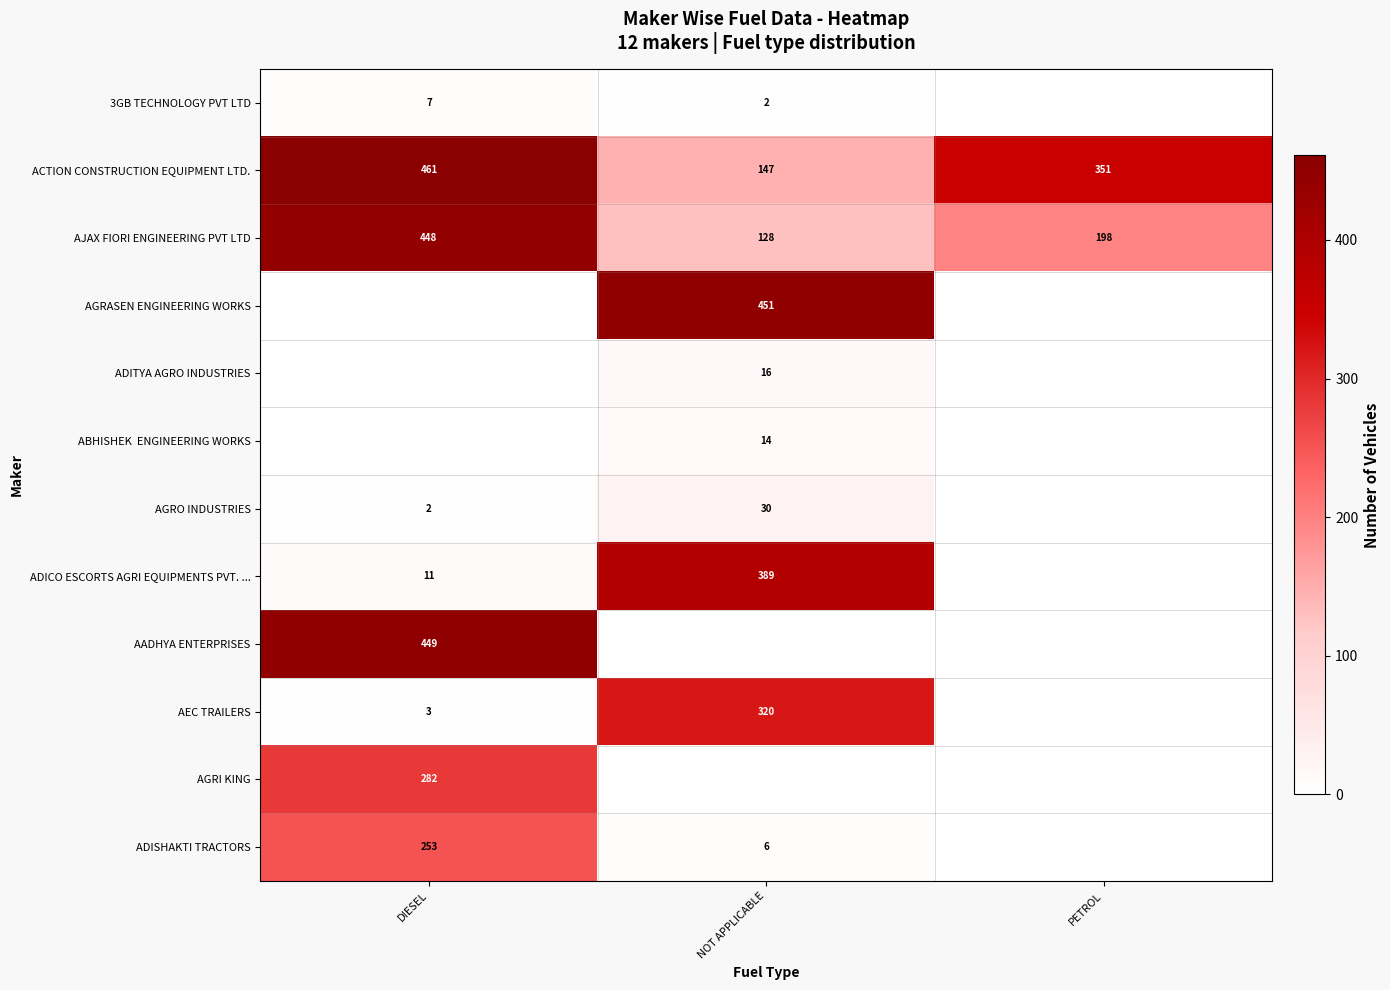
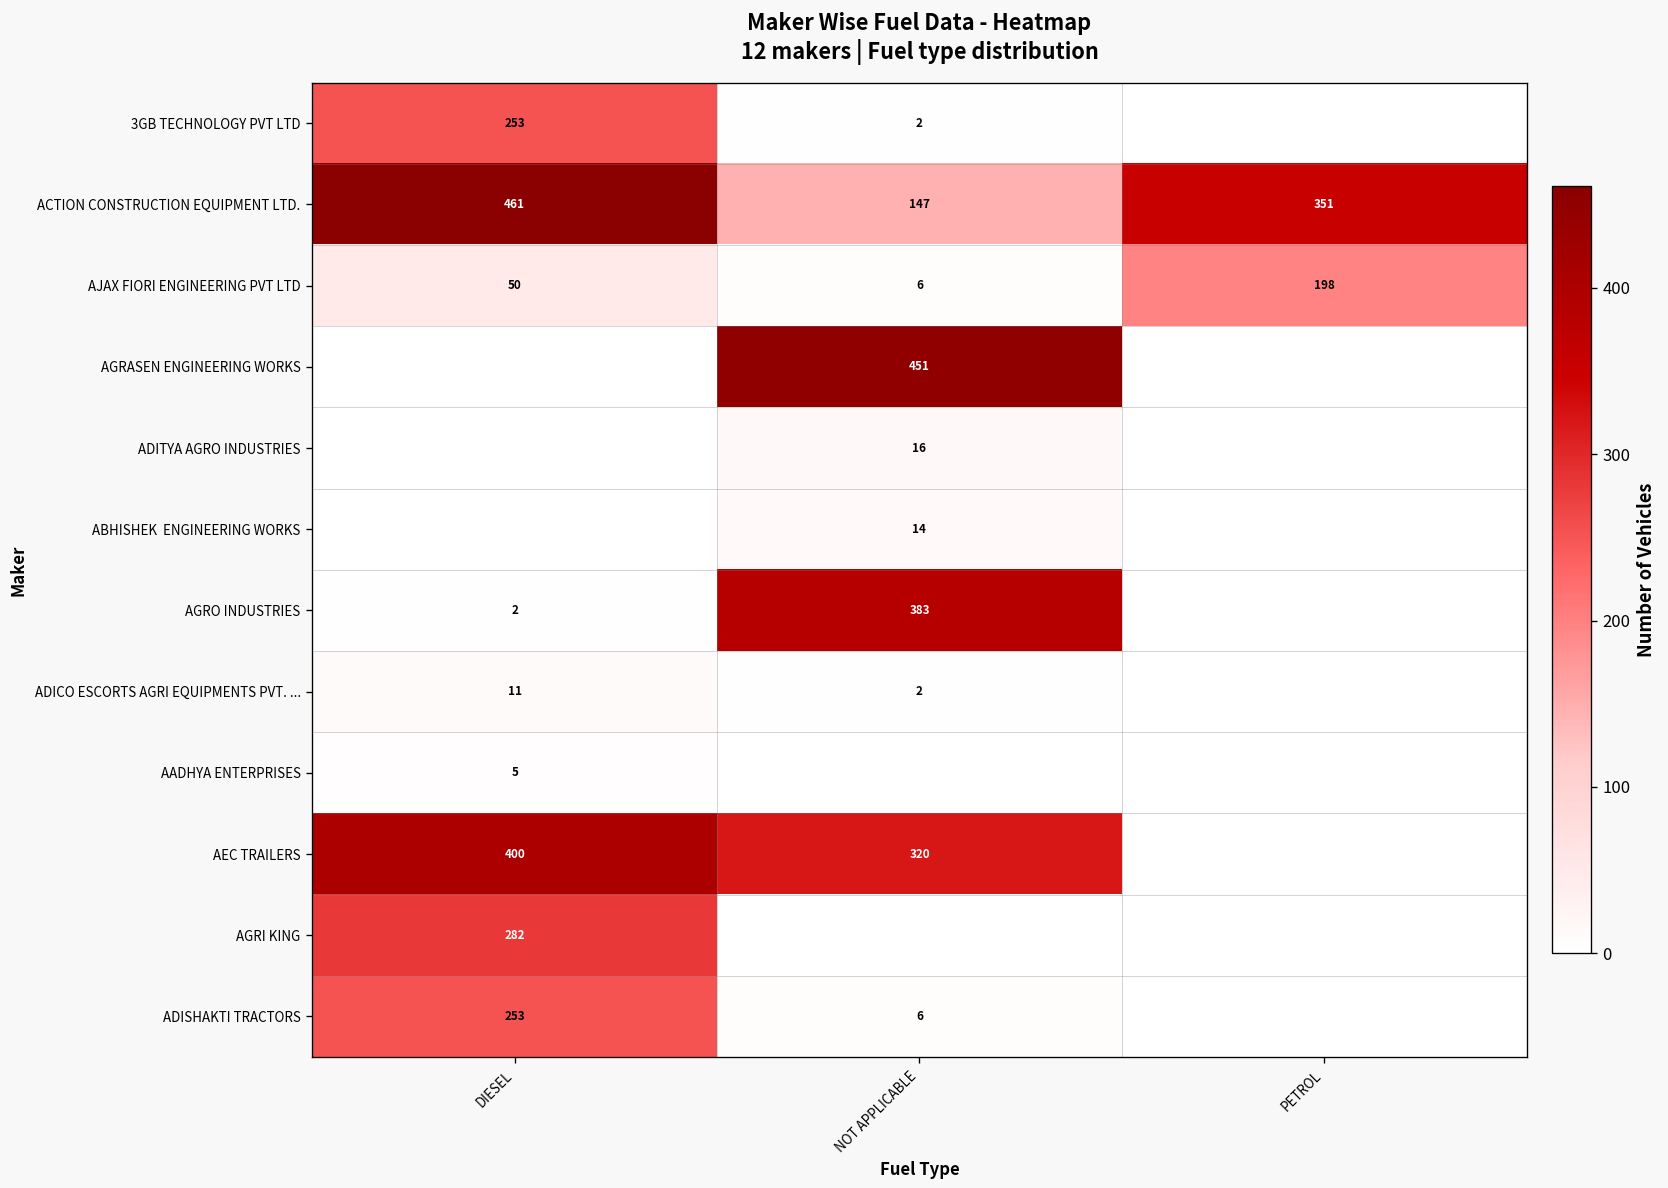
3GB TECHNOLOGY PVT LTD, DIESEL: 7 -> 253
AJAX FIORI ENGINEERING PVT LTD, DIESEL: 448 -> 50
AJAX FIORI ENGINEERING PVT LTD, NOT APPLICABLE: 128 -> 6
AGRO INDUSTRIES, NOT APPLICABLE: 30 -> 383
ADICO ESCORTS AGRI EQUIPMENTS PVT. ..., NOT APPLICABLE: 389 -> 2
AADHYA ENTERPRISES, DIESEL: 449 -> 5
AEC TRAILERS, DIESEL: 3 -> 400
